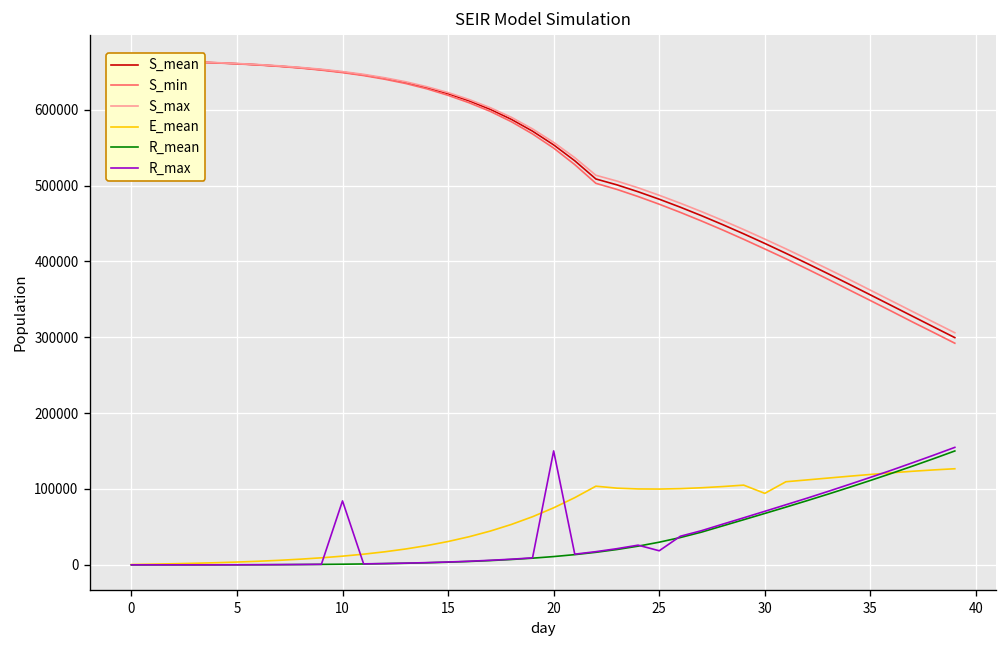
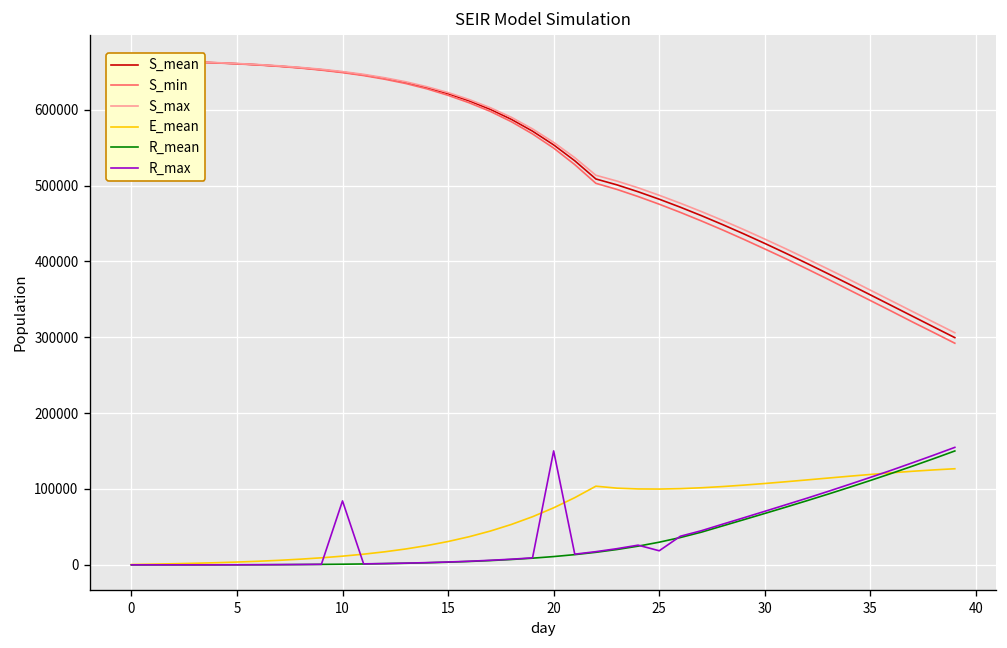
E_mean, 30: 90000 -> 110000
